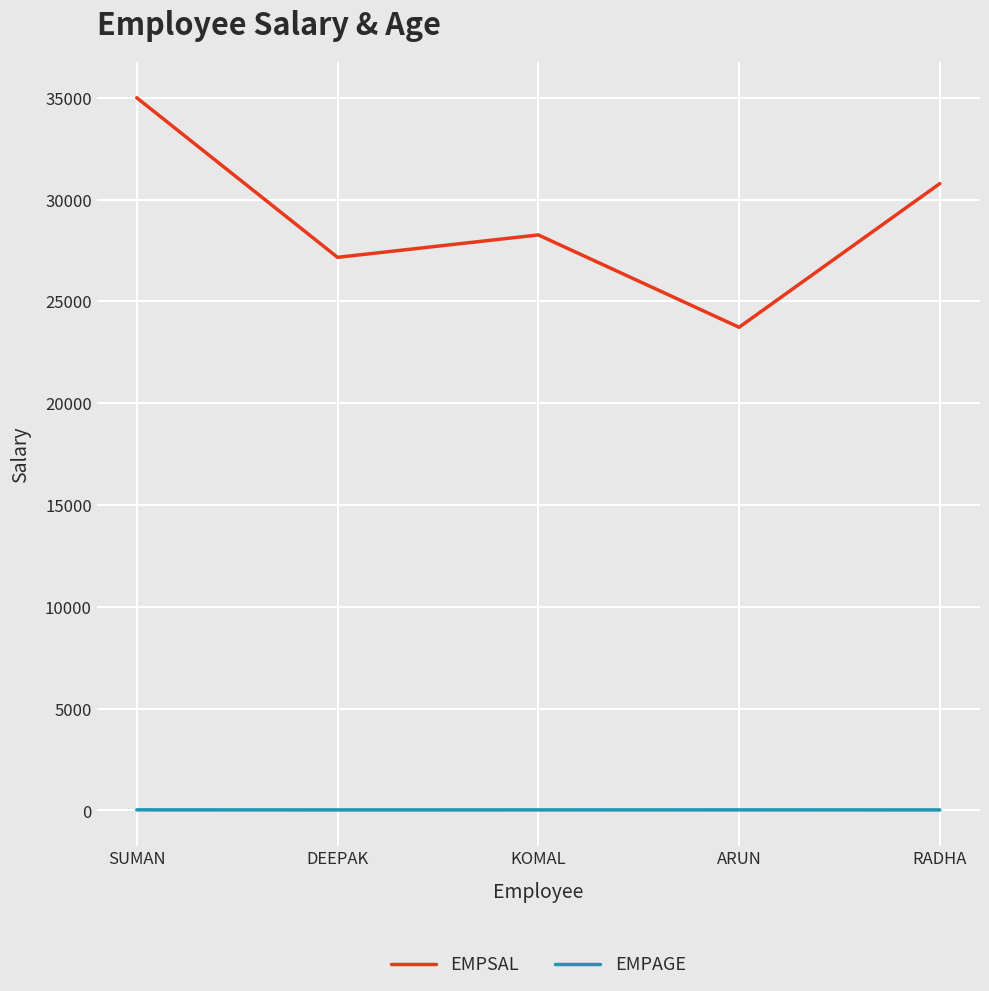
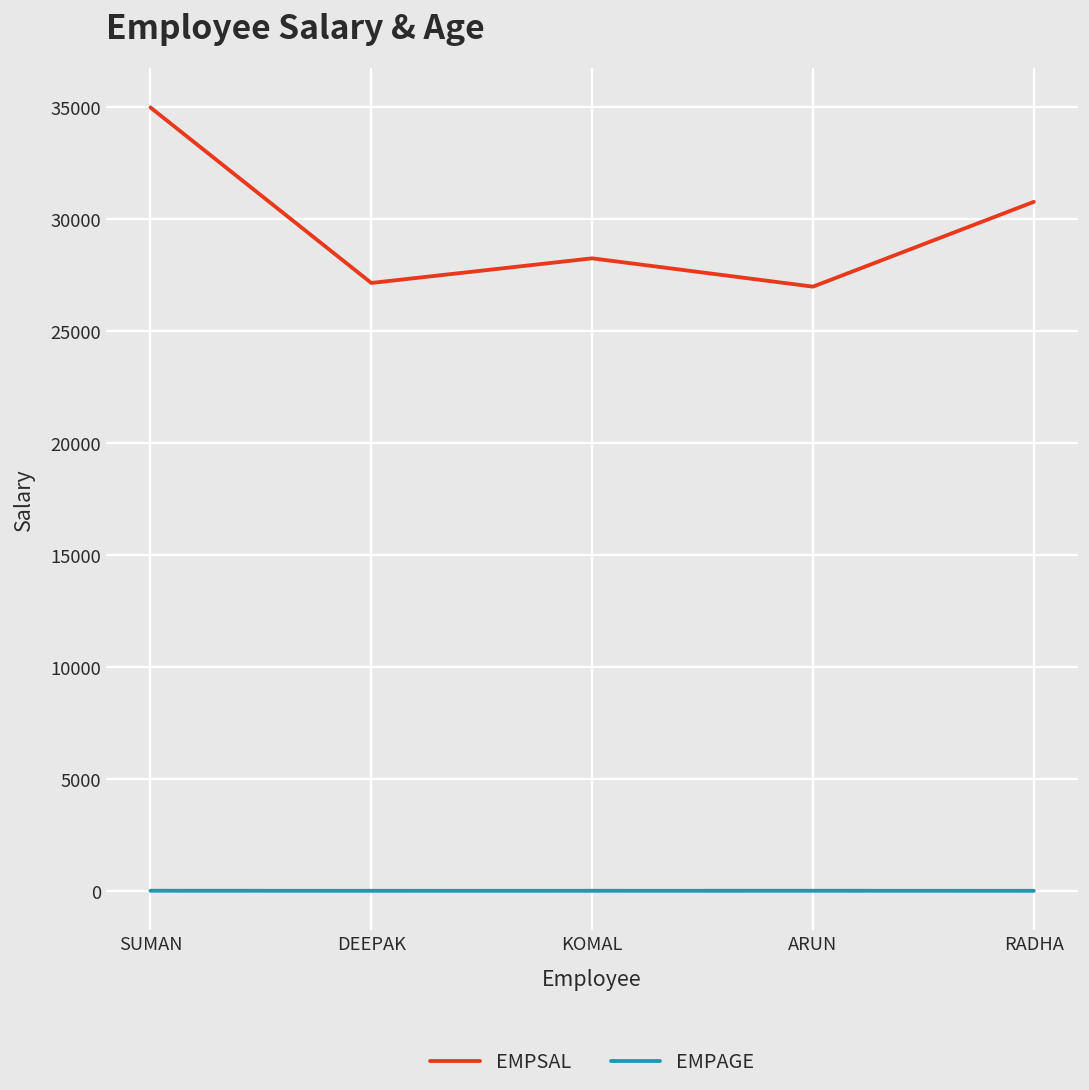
EMPSAL, ARUN: 23700 -> 27000
